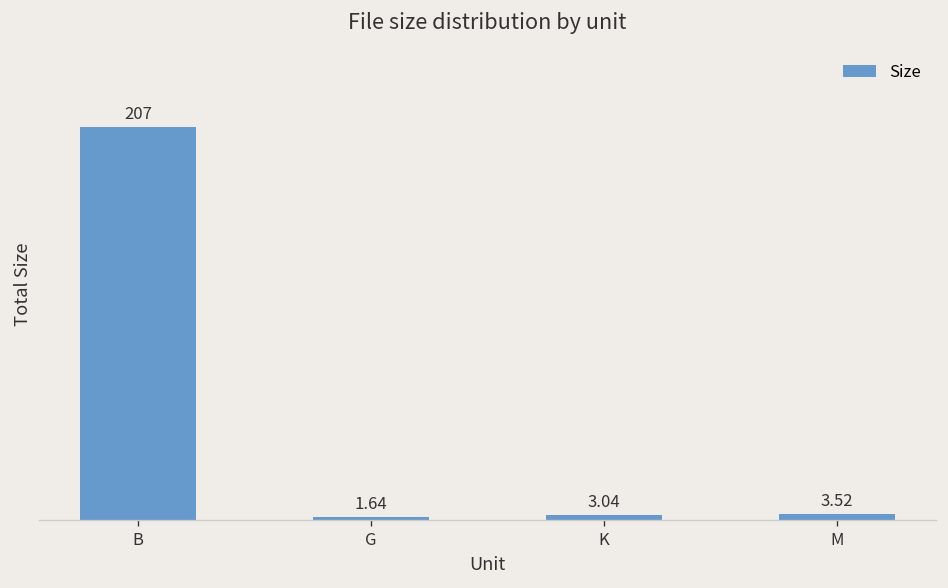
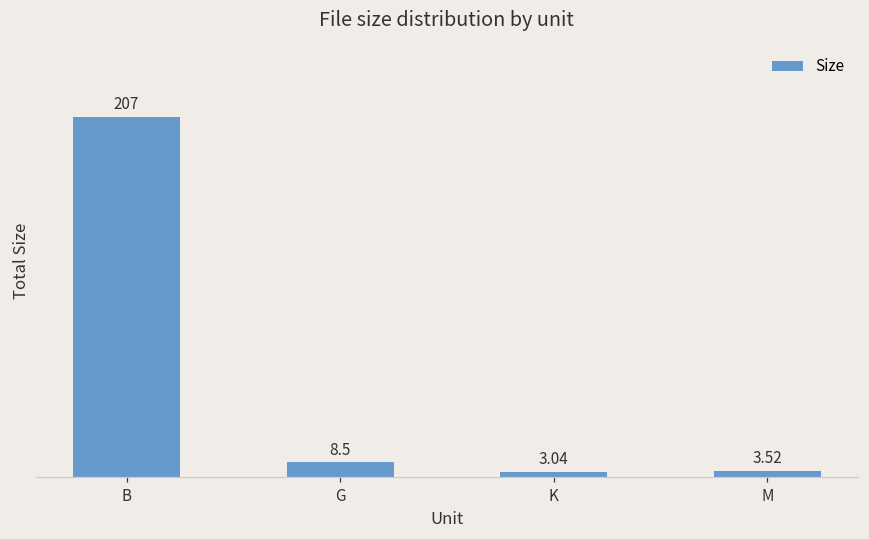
G: 1.64 -> 8.5
